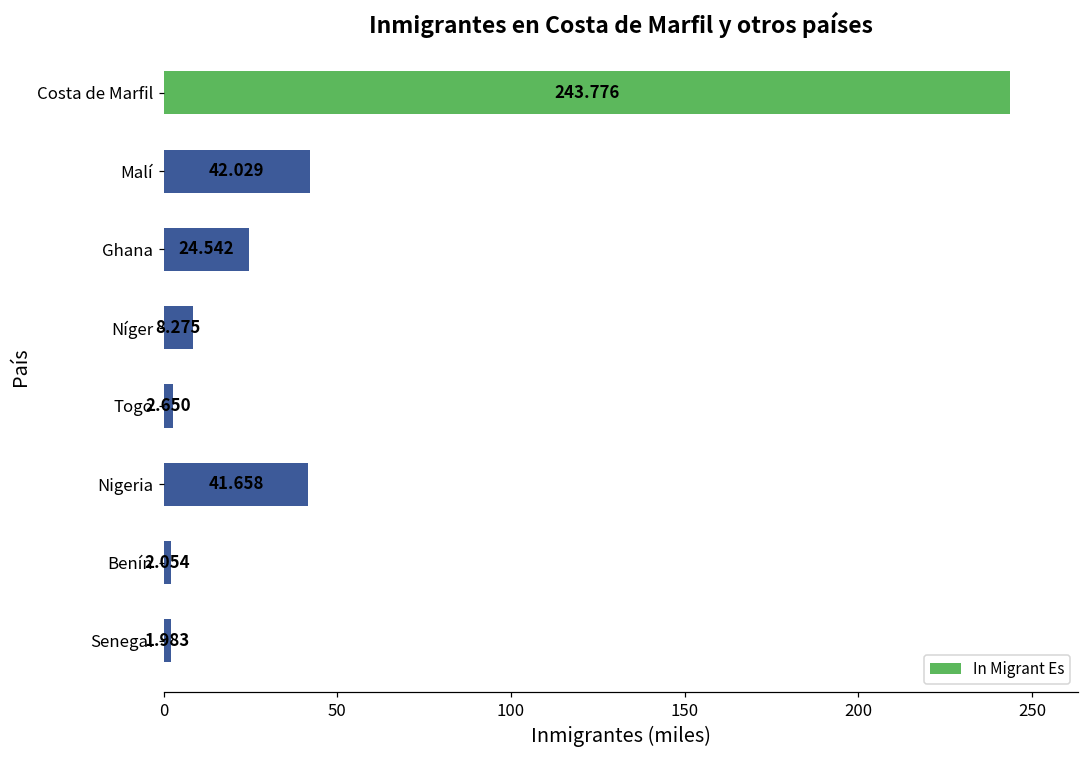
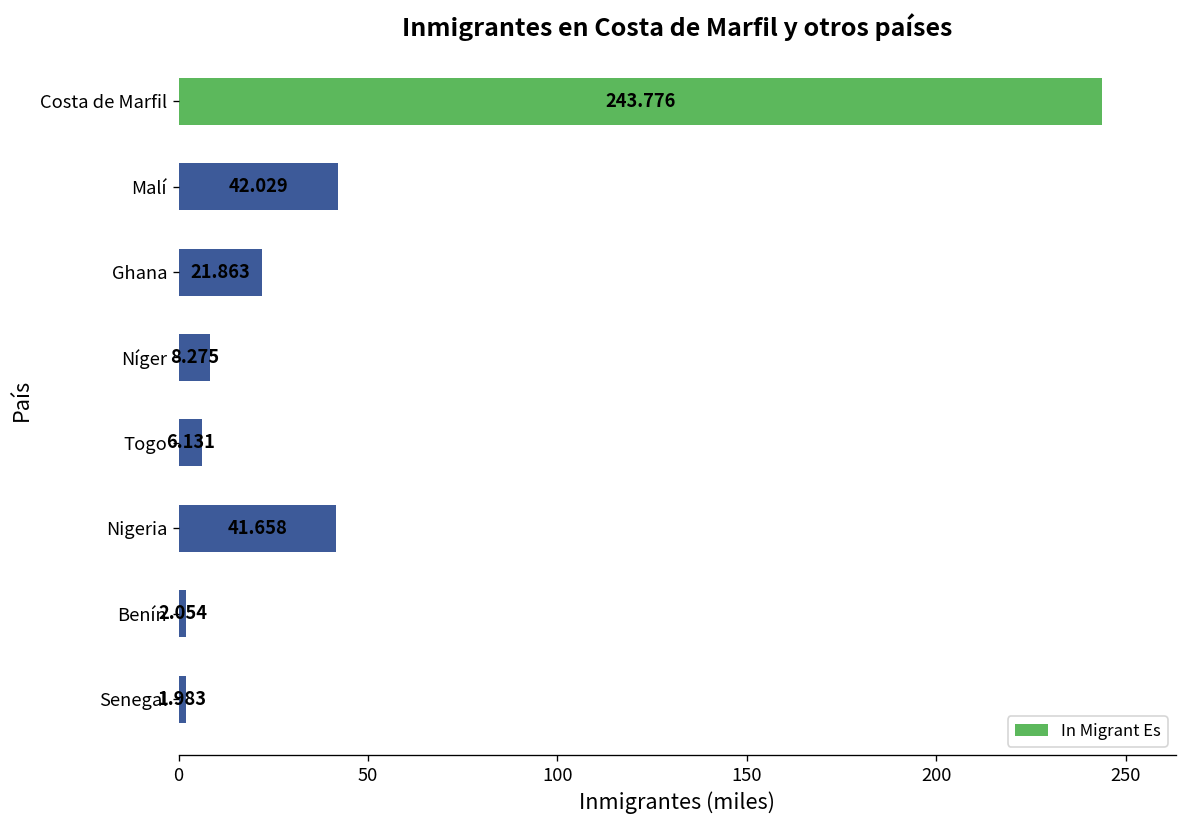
Ghana: 24.542 -> 21.863
Togo: 2.650 -> 6.131
